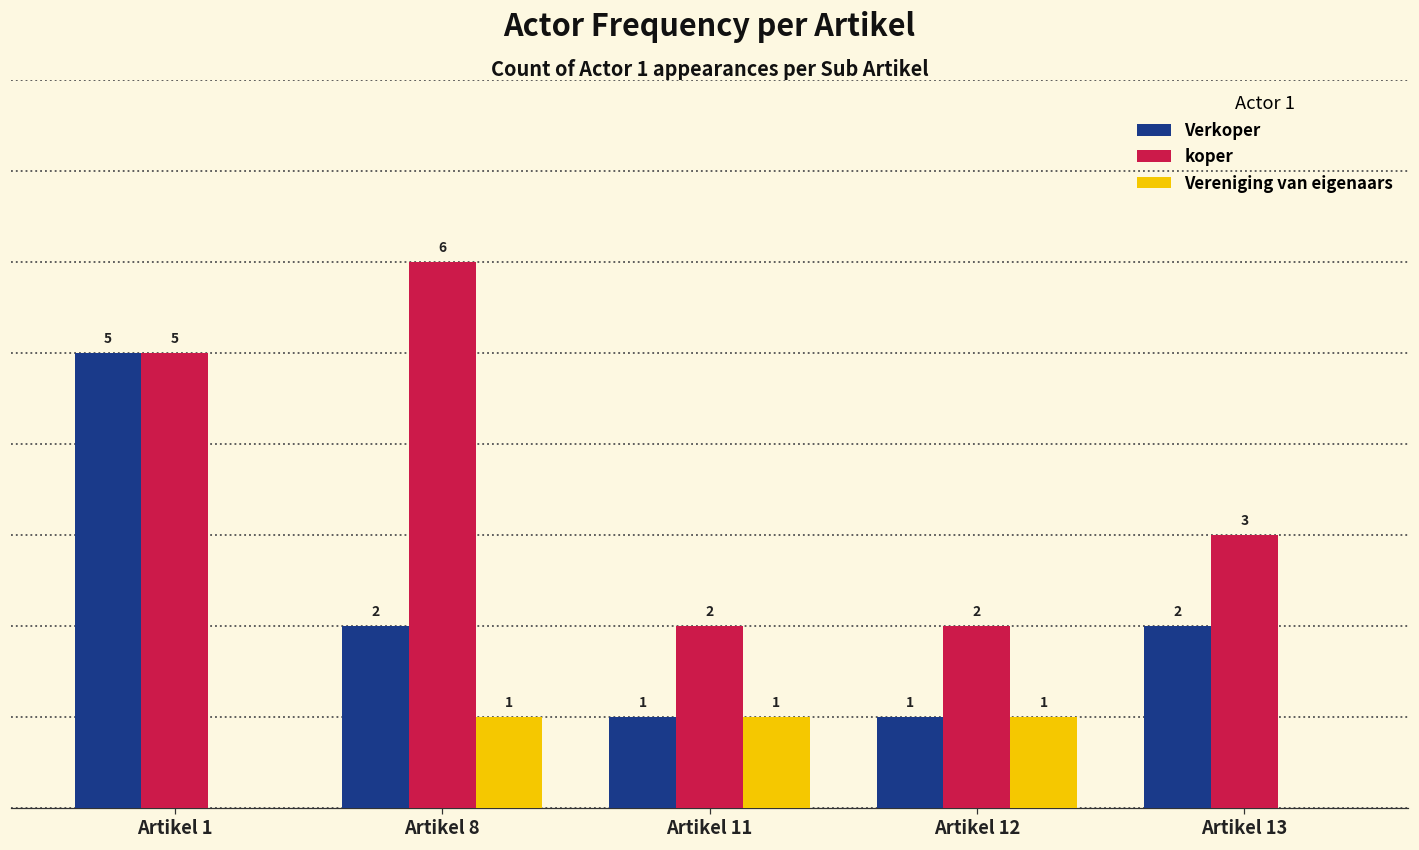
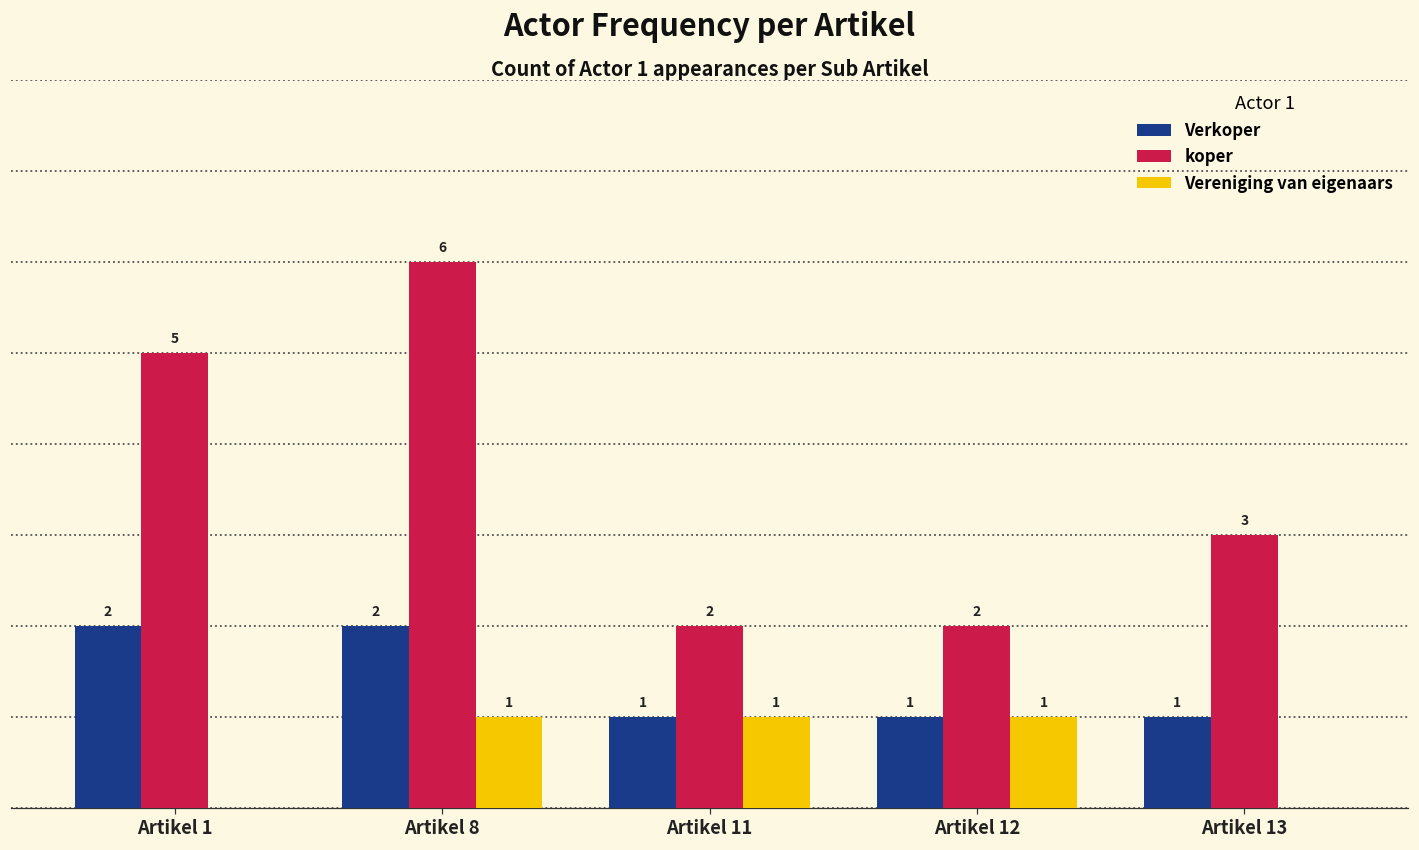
Verkoper, Artikel 1: 5 -> 2
Verkoper, Artikel 13: 2 -> 1
